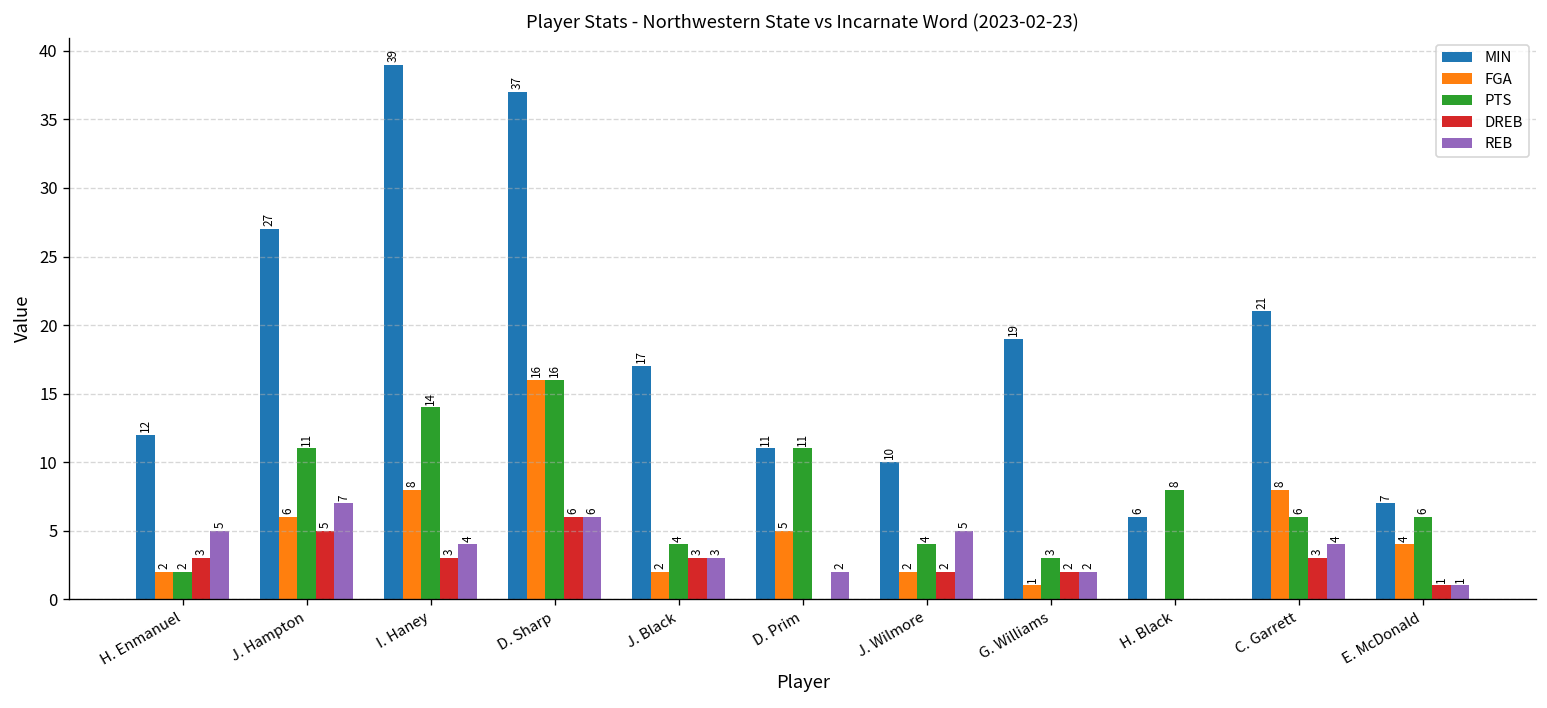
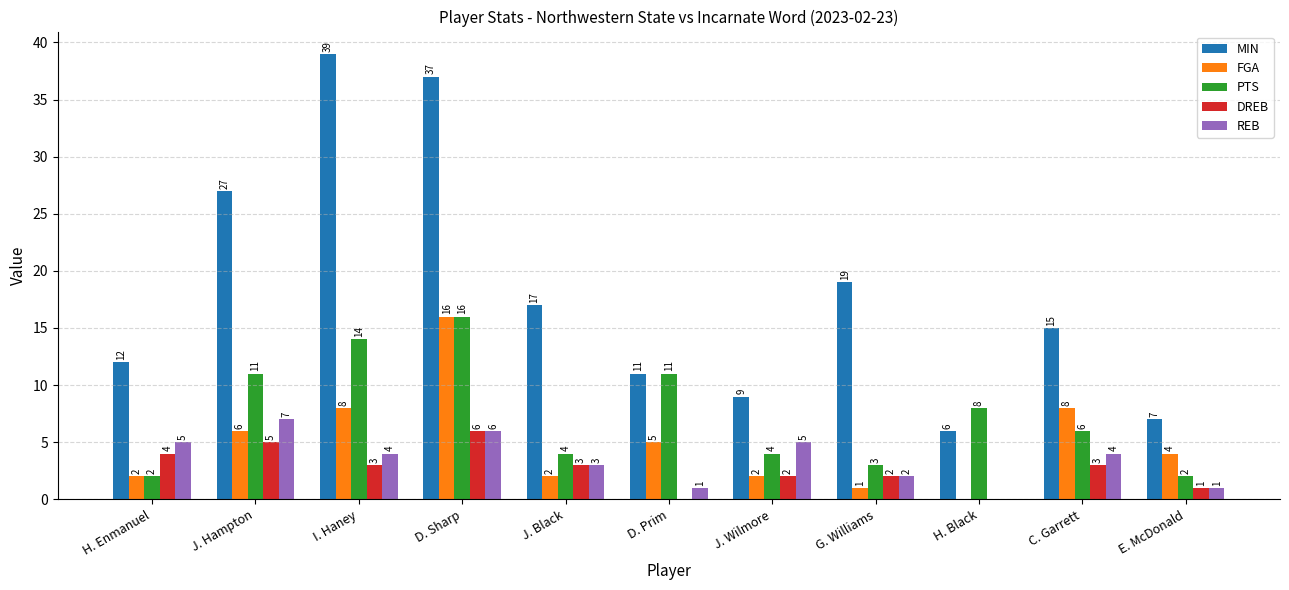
DREB, H. Enmanuel: 3 -> 4
REB, D. Prim: 2 -> 1
MIN, J. Wilmore: 10 -> 9
MIN, C. Garrett: 21 -> 15
PTS, E. McDonald: 6 -> 2
